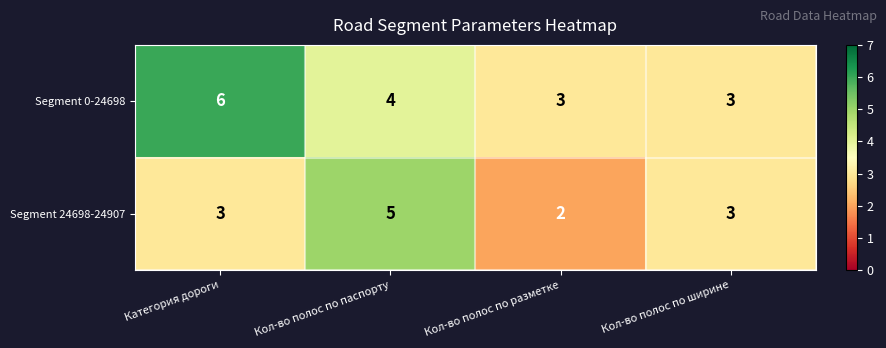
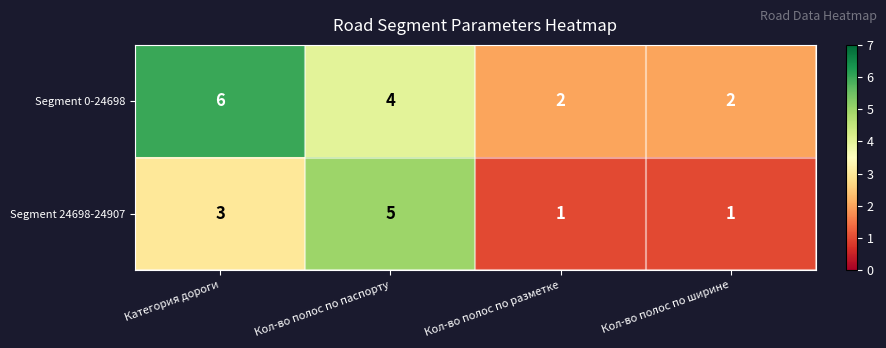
Segment 0-24698, Кол-во полос по разметке: 3 -> 2
Segment 0-24698, Кол-во полос по ширине: 3 -> 2
Segment 24698-24907, Кол-во полос по разметке: 2 -> 1
Segment 24698-24907, Кол-во полос по ширине: 3 -> 1
